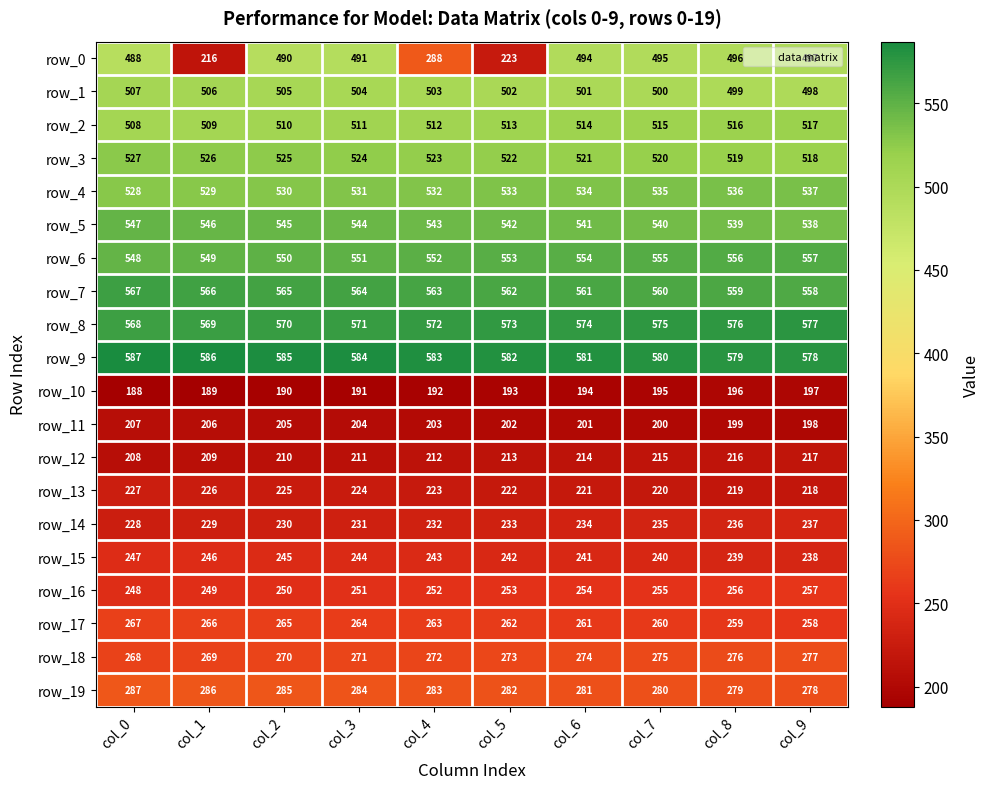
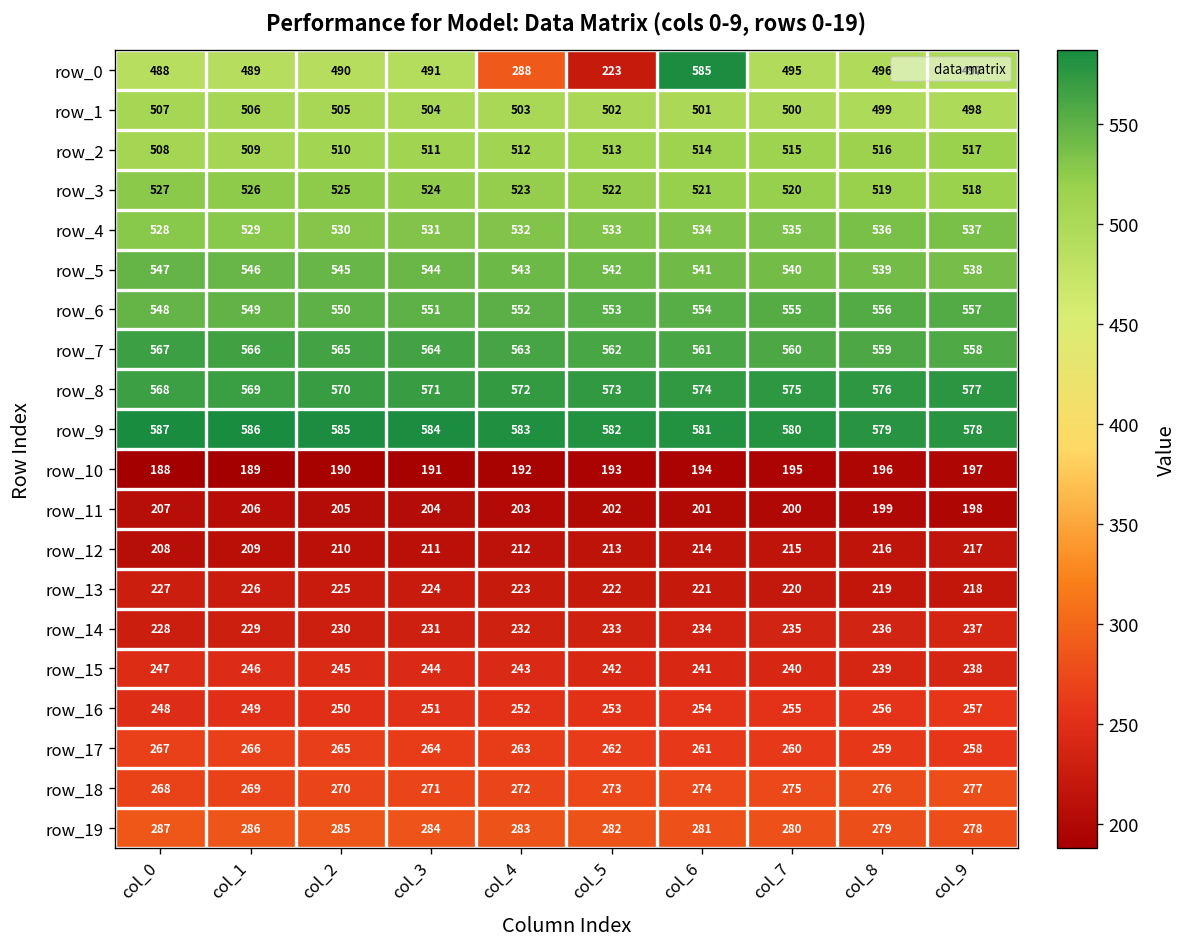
row_0, col_1: 216 -> 489
row_0, col_6: 494 -> 585
